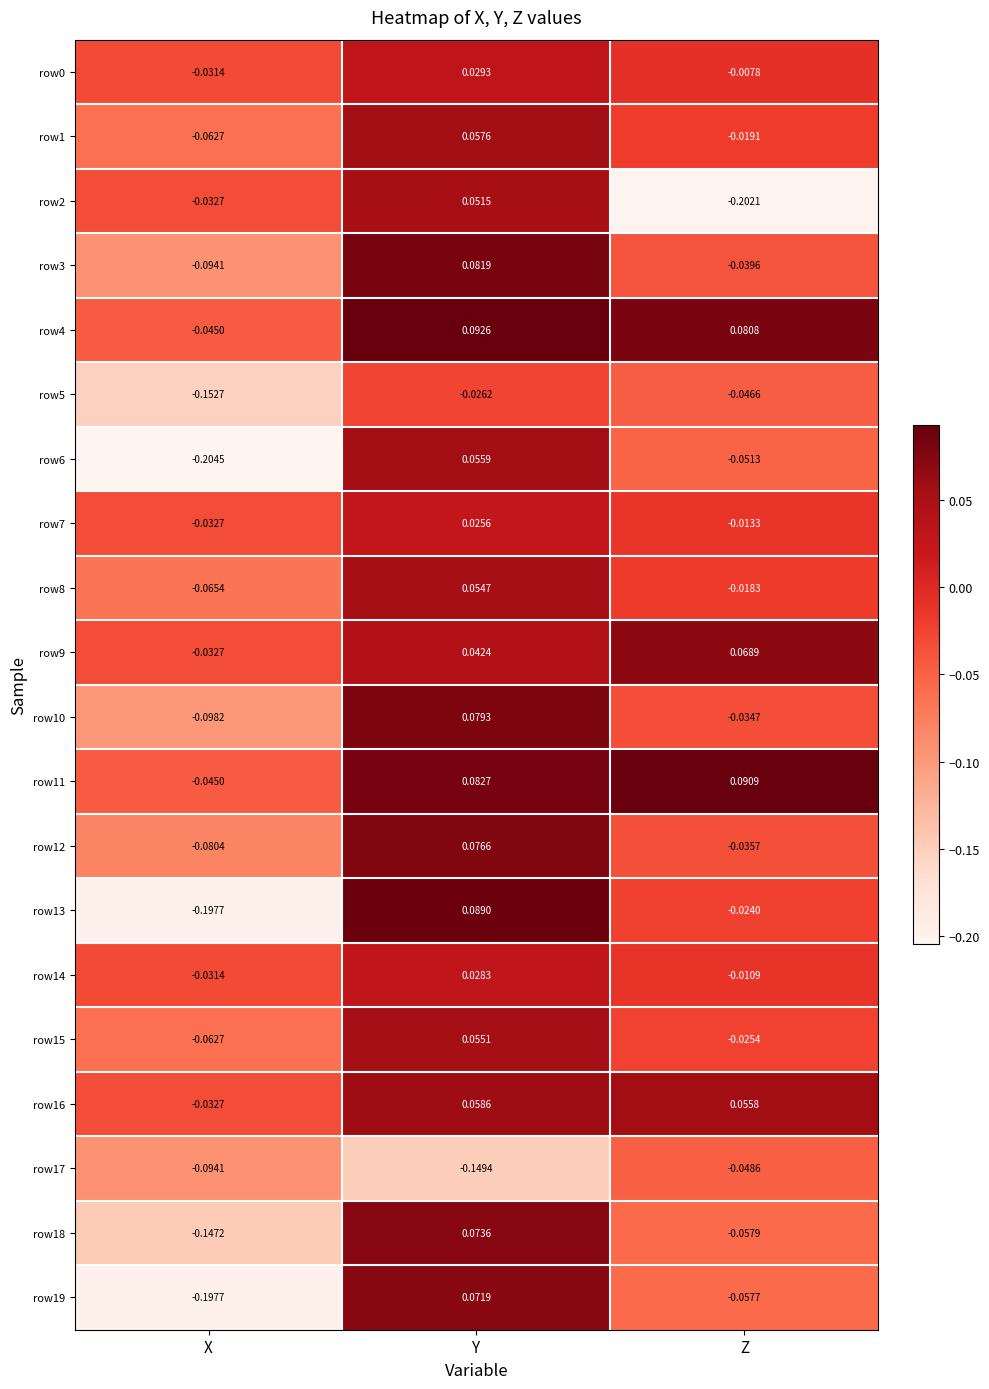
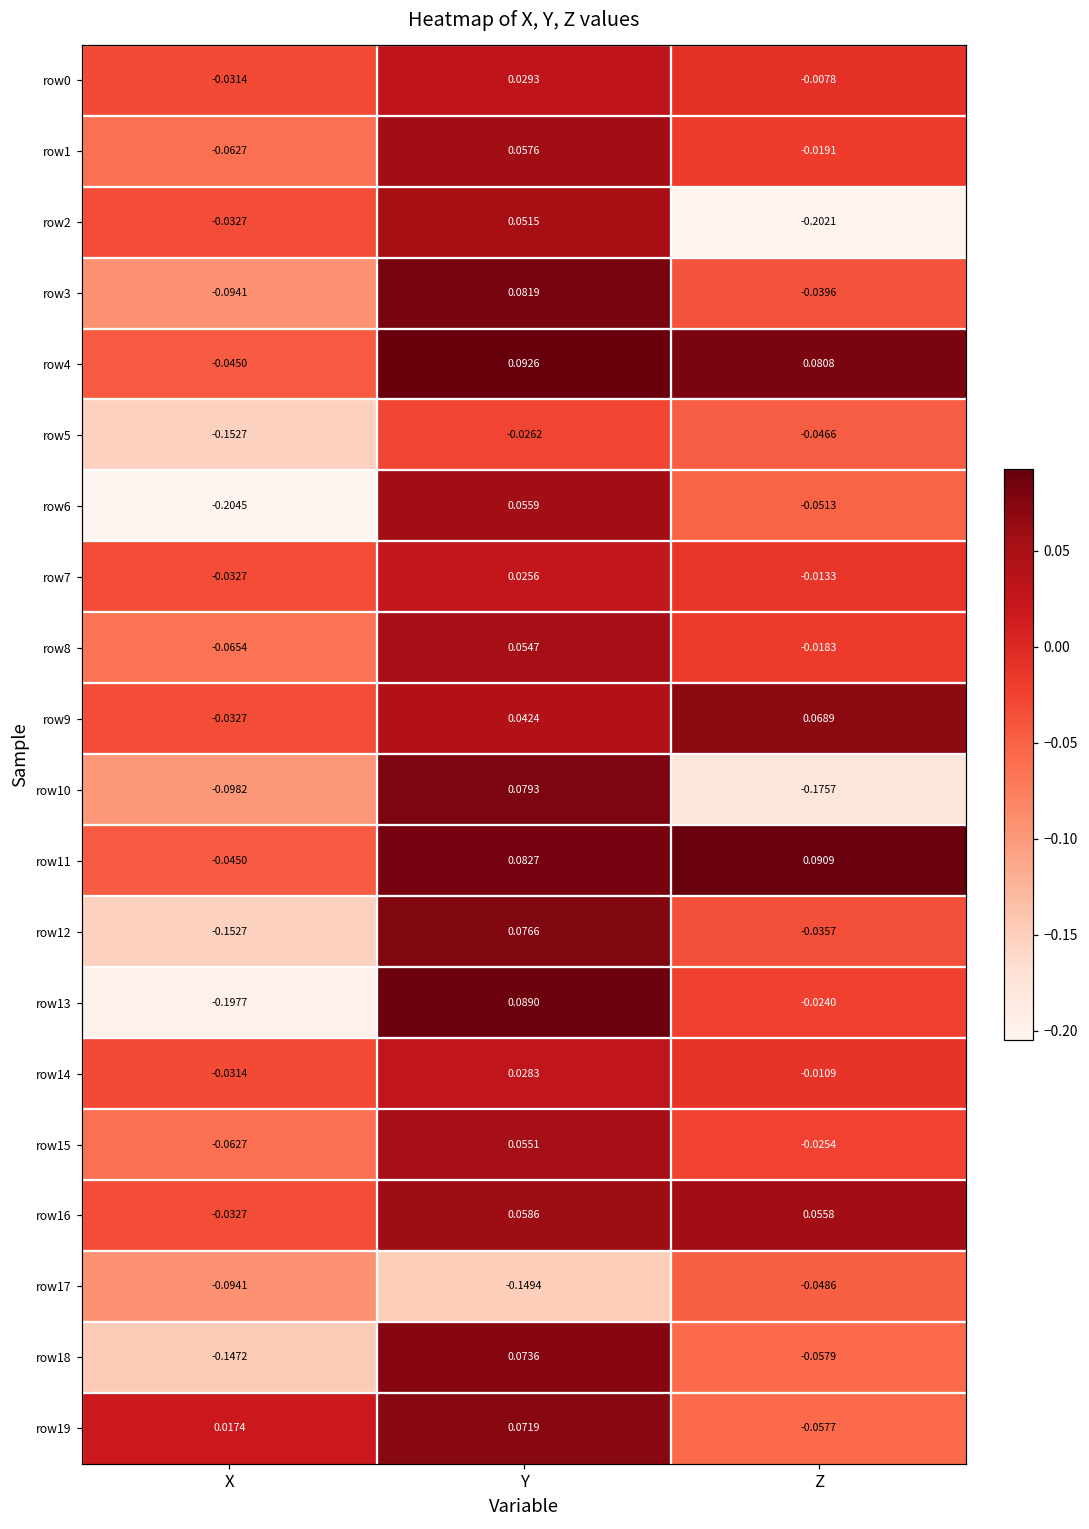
row10, Z: -0.0347 -> -0.1757
row12, X: -0.0804 -> -0.1527
row19, X: -0.1977 -> 0.0174
